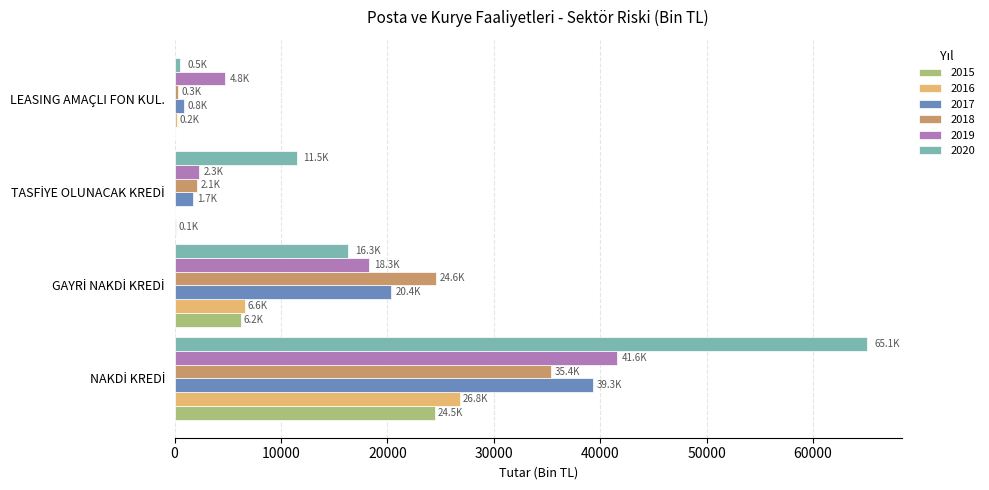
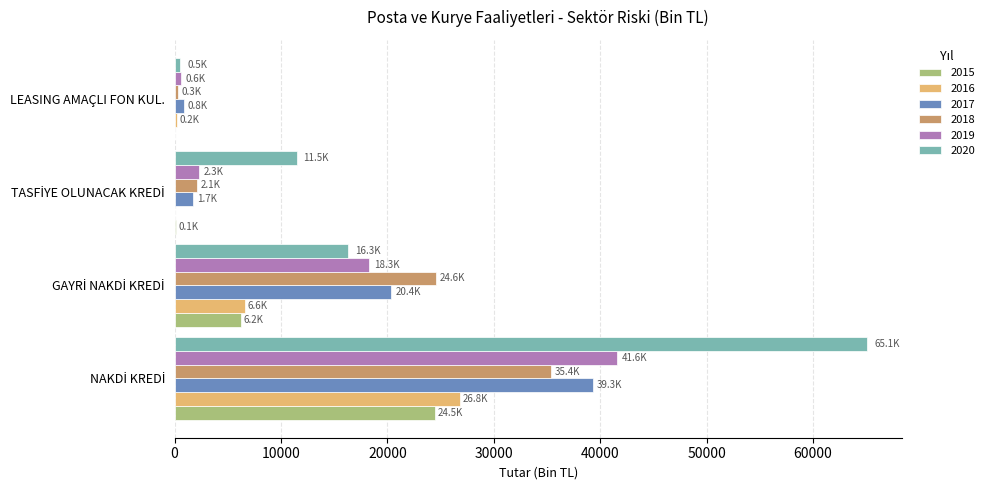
2019, LEASING AMAÇLI FON KUL.: 4.8K -> 0.6K
